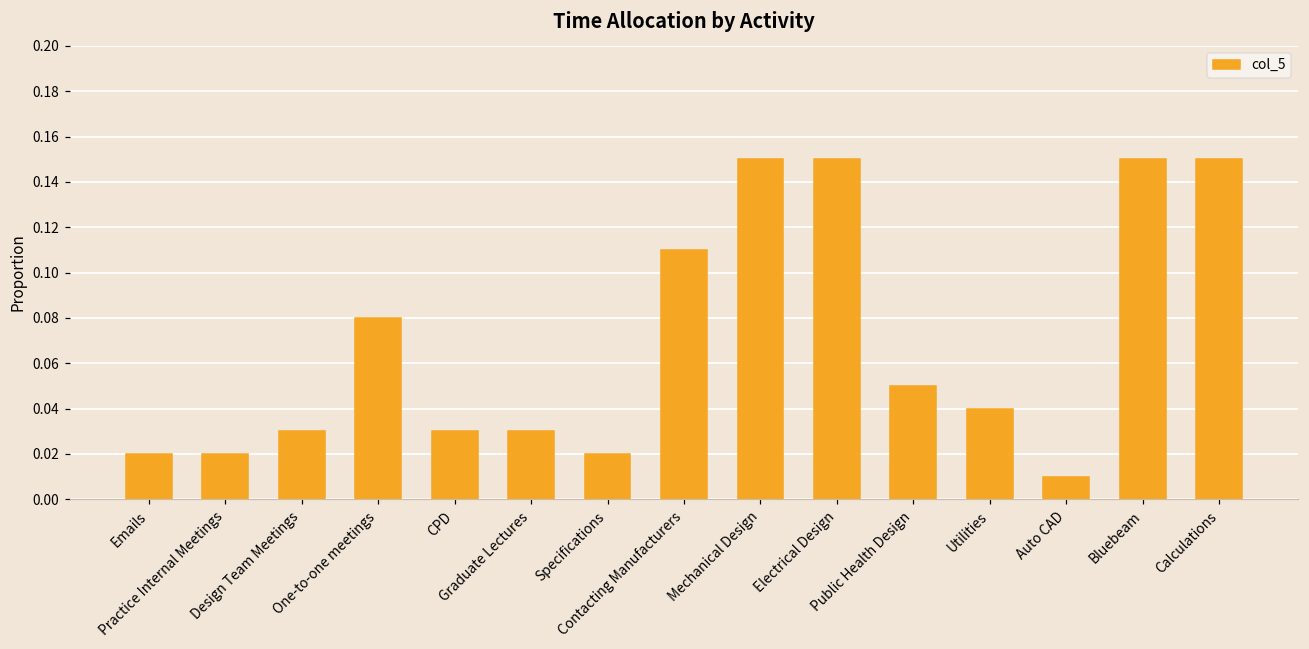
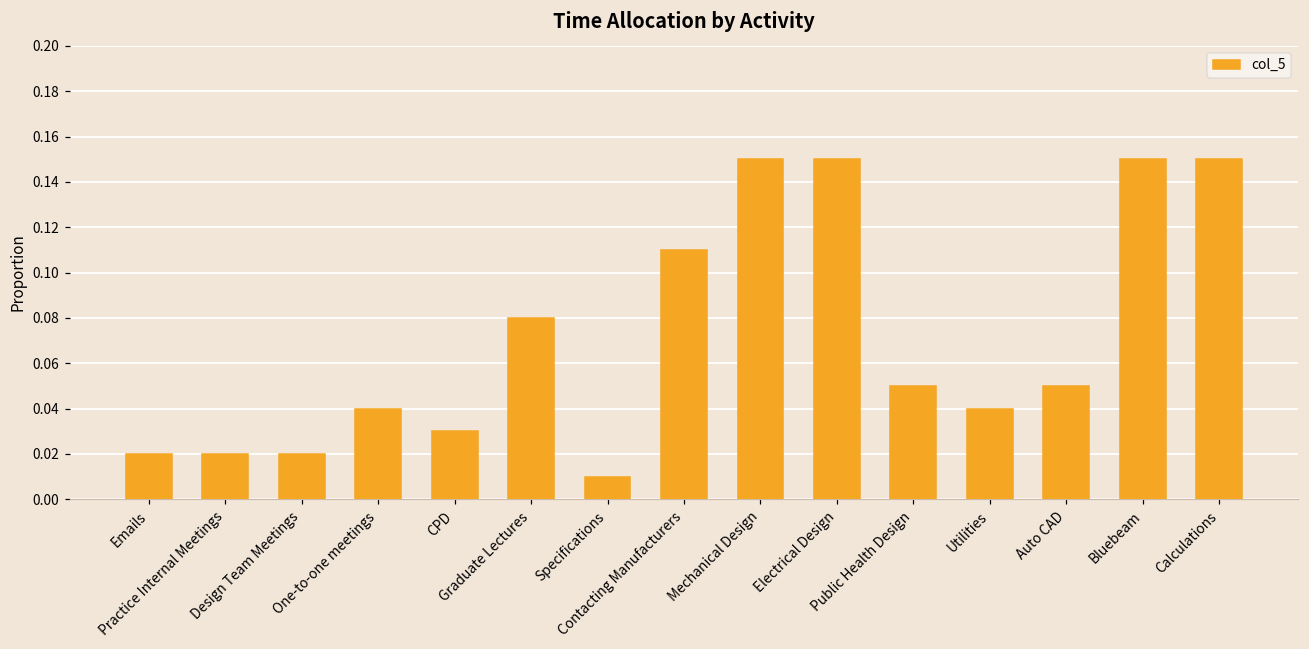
Design Team Meetings: 0.03 -> 0.02
One-to-one meetings: 0.08 -> 0.04
Graduate Lectures: 0.03 -> 0.08
Specifications: 0.02 -> 0.01
Auto CAD: 0.01 -> 0.05
